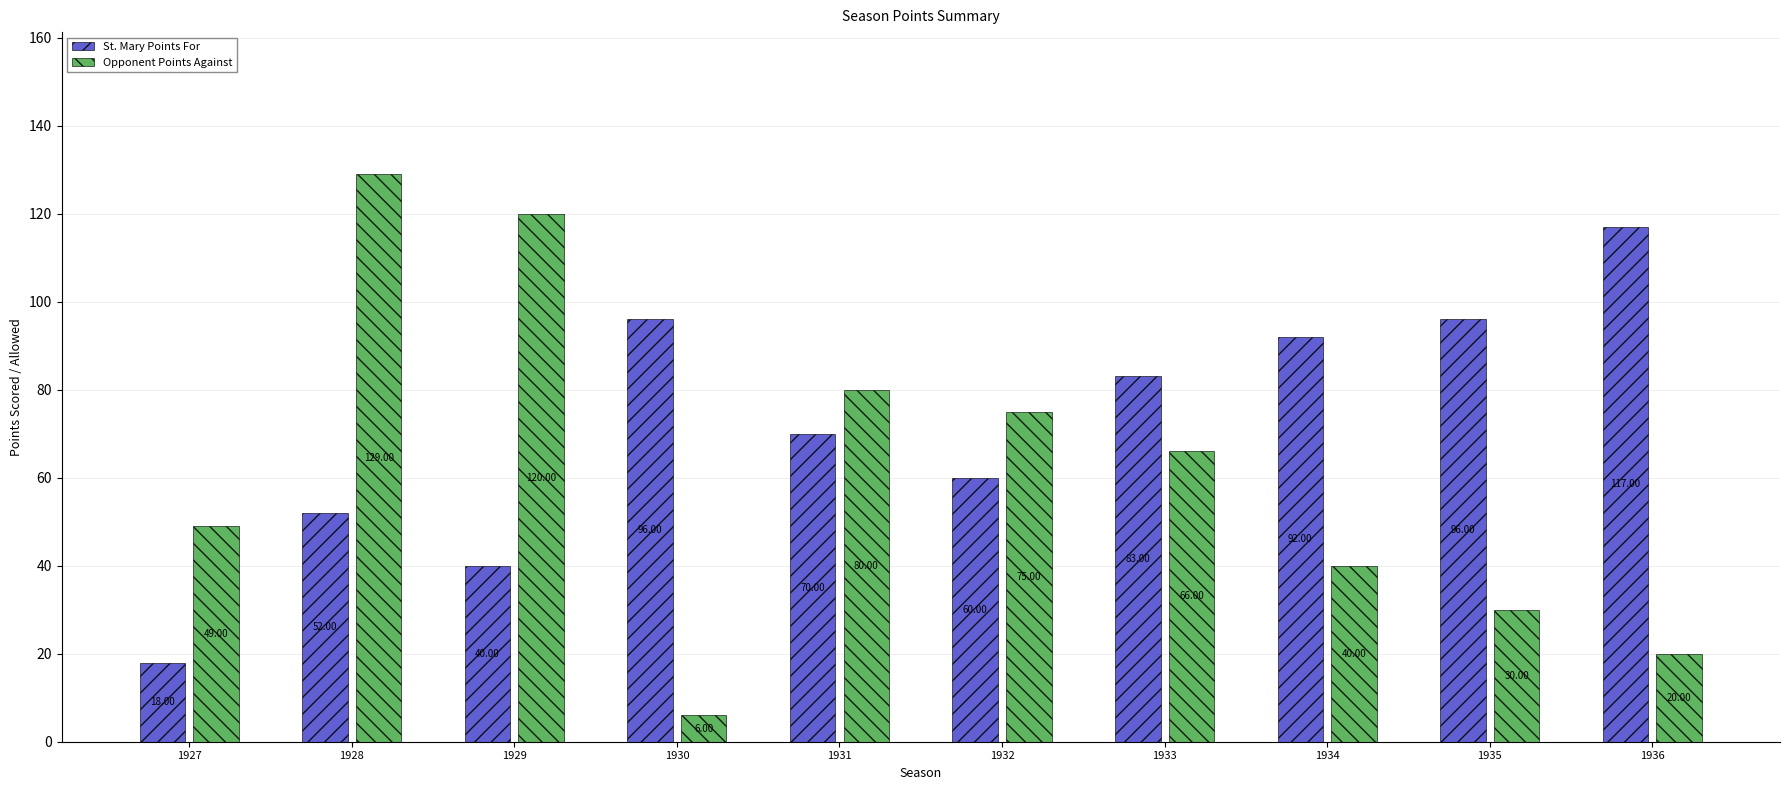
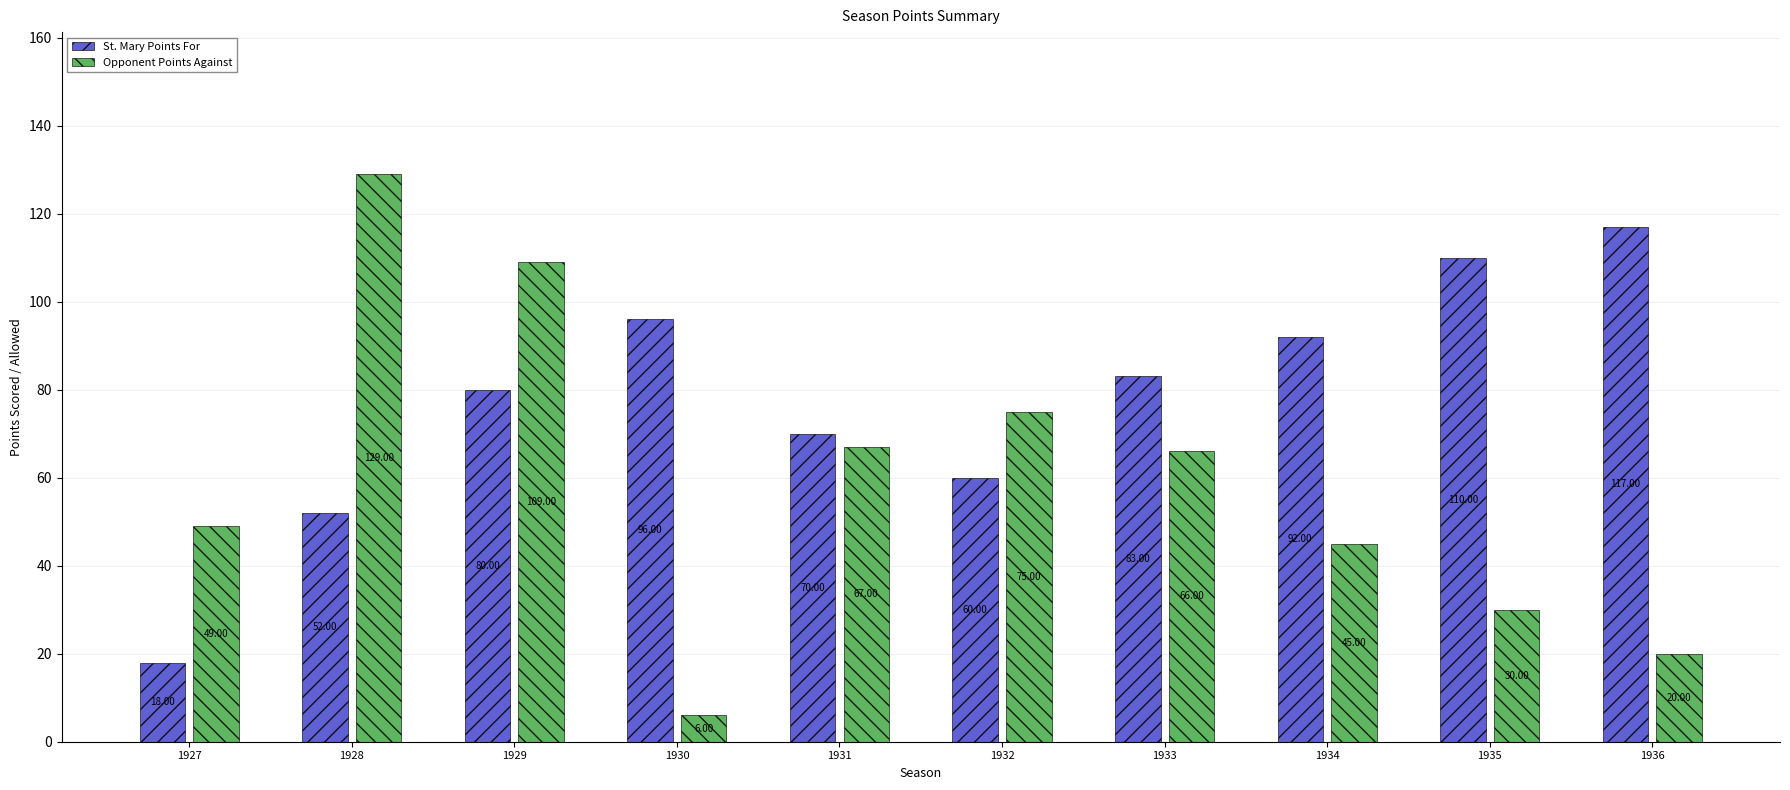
St. Mary Points For, 1929: 40.00 -> 80.00
Opponent Points Against, 1929: 120.00 -> 109.00
Opponent Points Against, 1931: 80.00 -> 67.00
Opponent Points Against, 1934: 40.00 -> 45.00
St. Mary Points For, 1935: 96.00 -> 110.00
